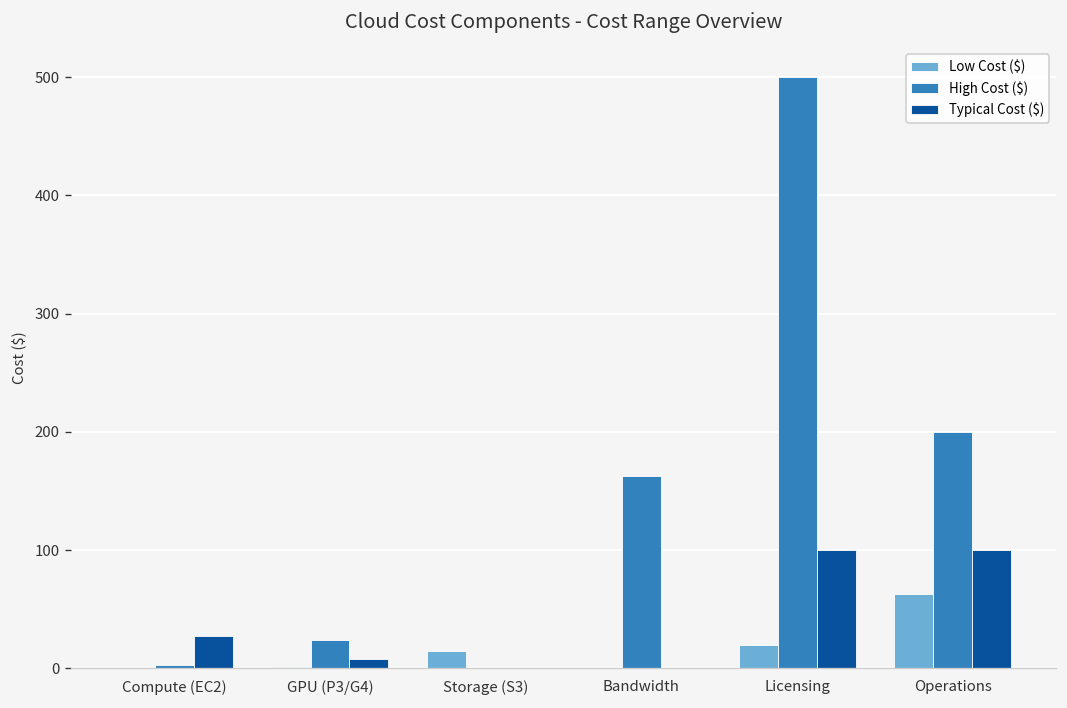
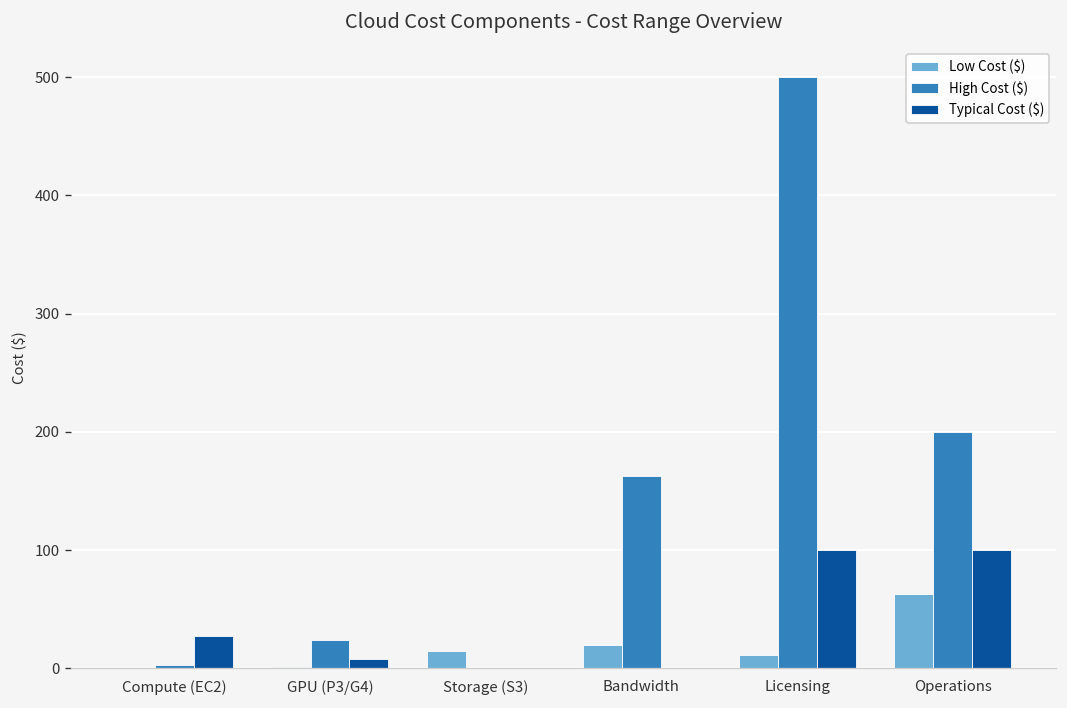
Low Cost ($), Bandwidth: 0 -> 20
Low Cost ($), Licensing: 20 -> 10
